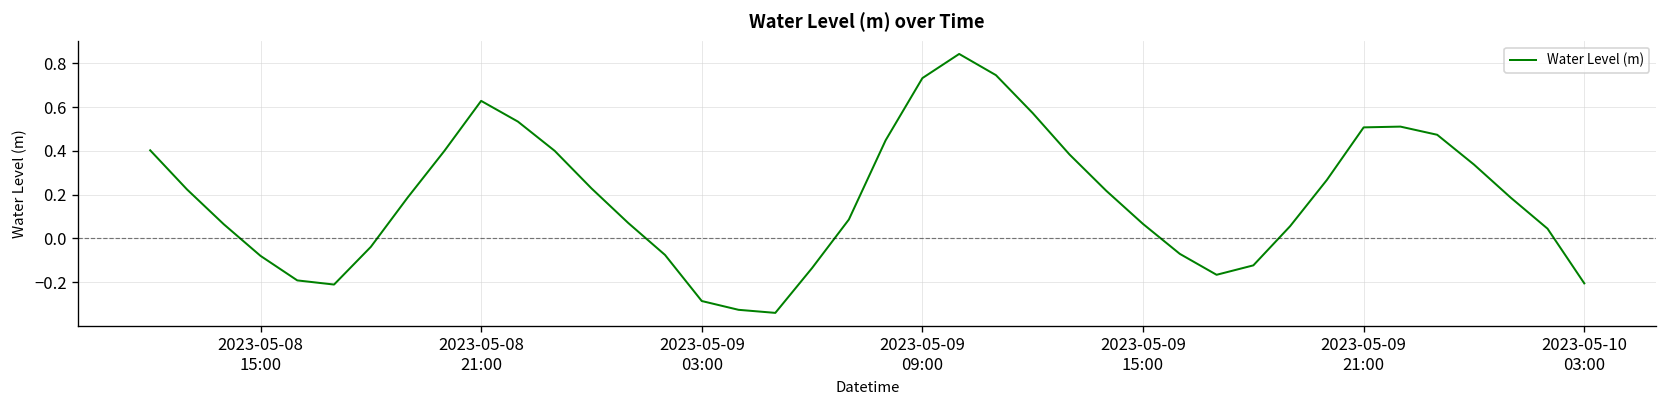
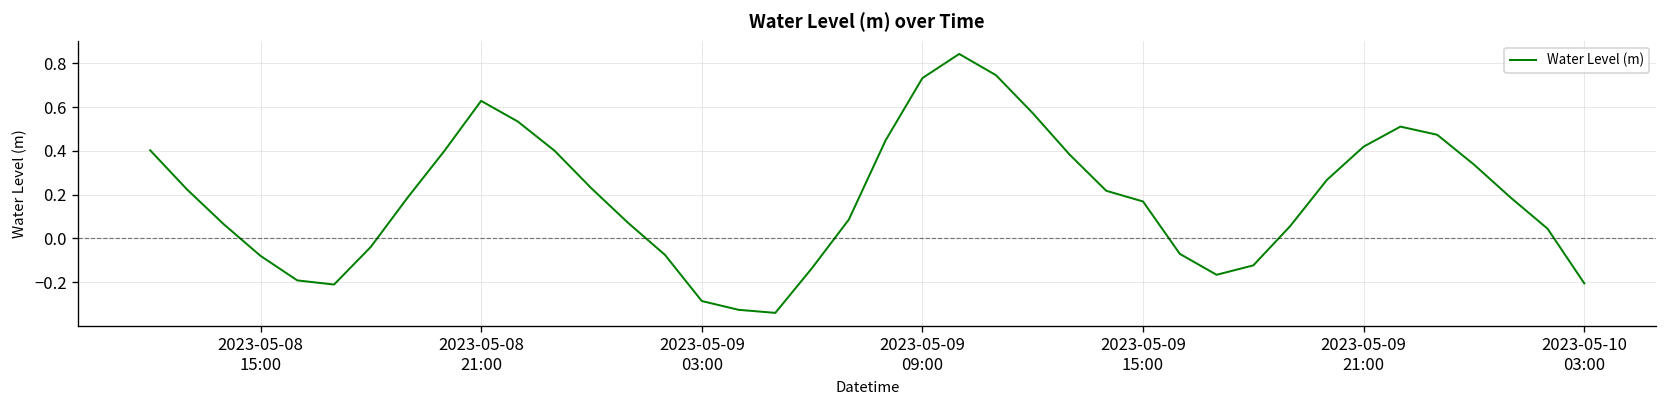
2023-05-09 15:00: 0.07 -> 0.17
2023-05-09 21:00: 0.51 -> 0.42
